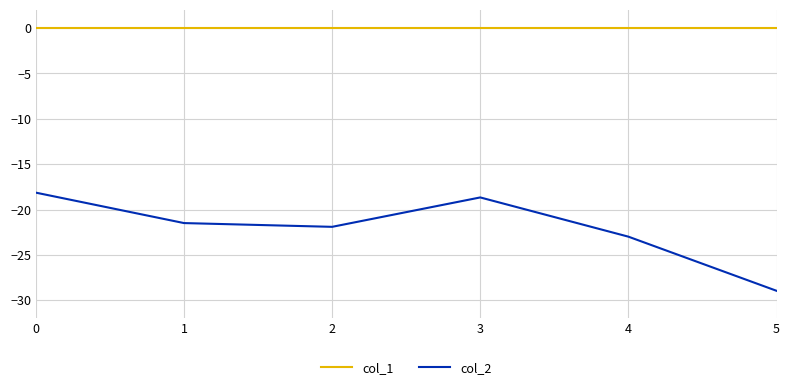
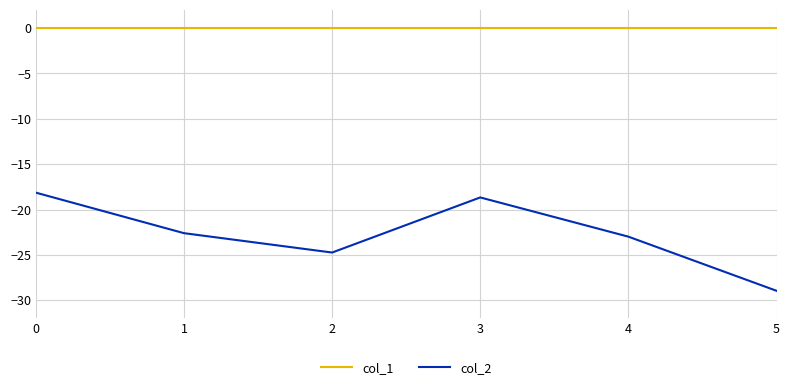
col_2, 1: -21 -> -23
col_2, 2: -22 -> -25
